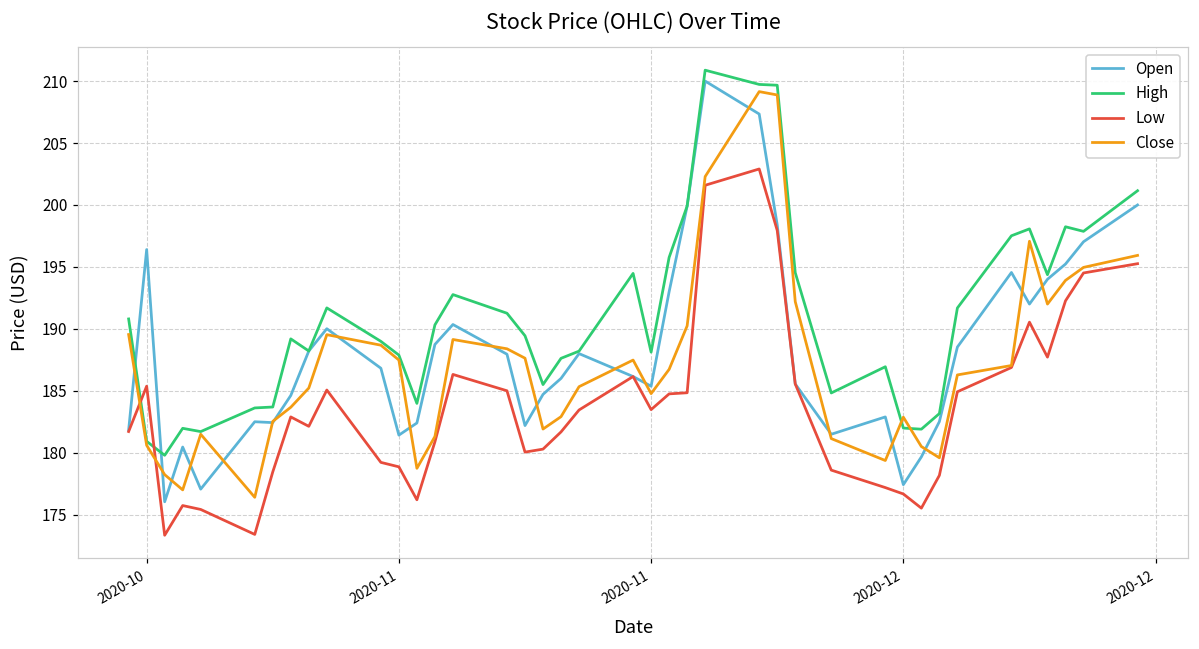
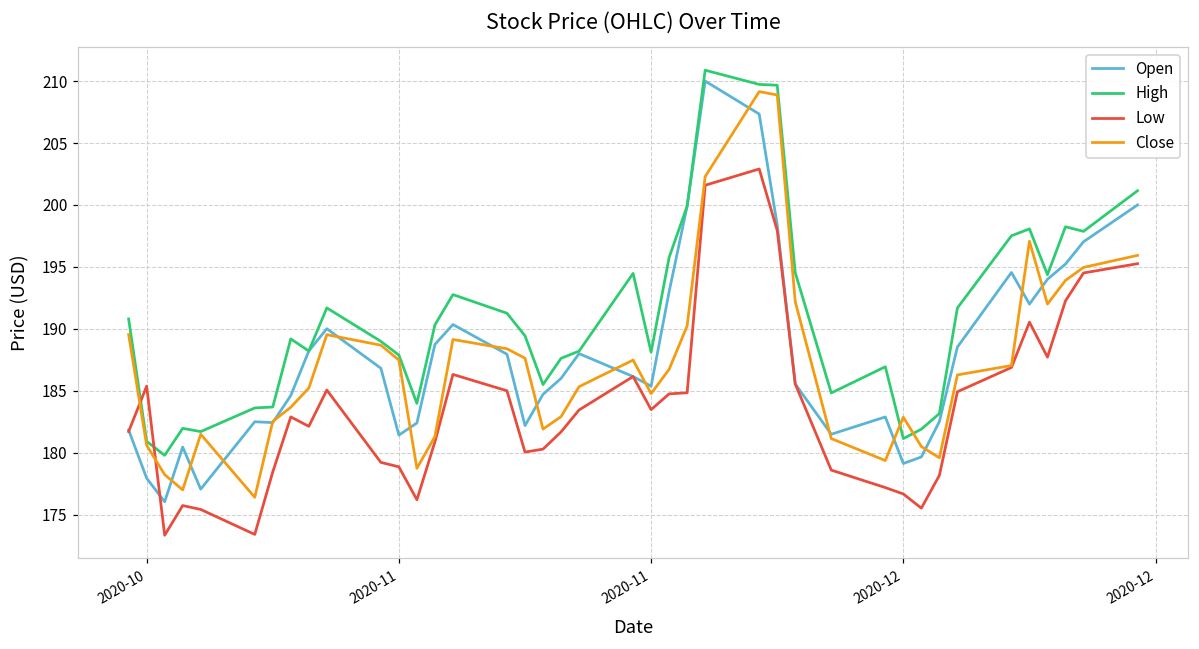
Open, 2020-10: 196.4 -> 177.9
Open, 2020-12: 177.4 -> 179.1
High, 2020-12: 182.0 -> 181.1
